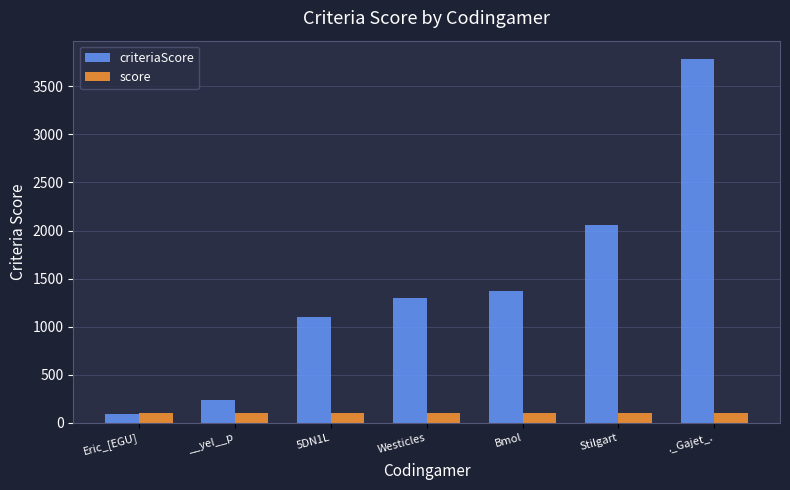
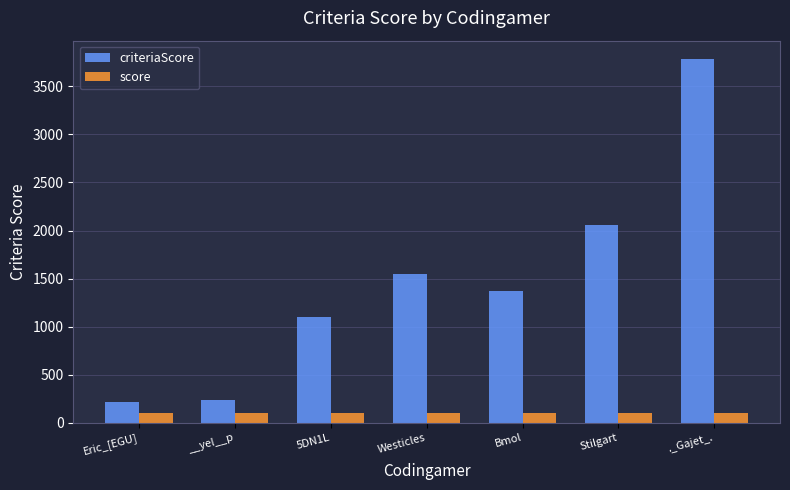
criteriaScore, Eric_[EGU]: 100 -> 200
criteriaScore, Westicles: 1300 -> 1500
